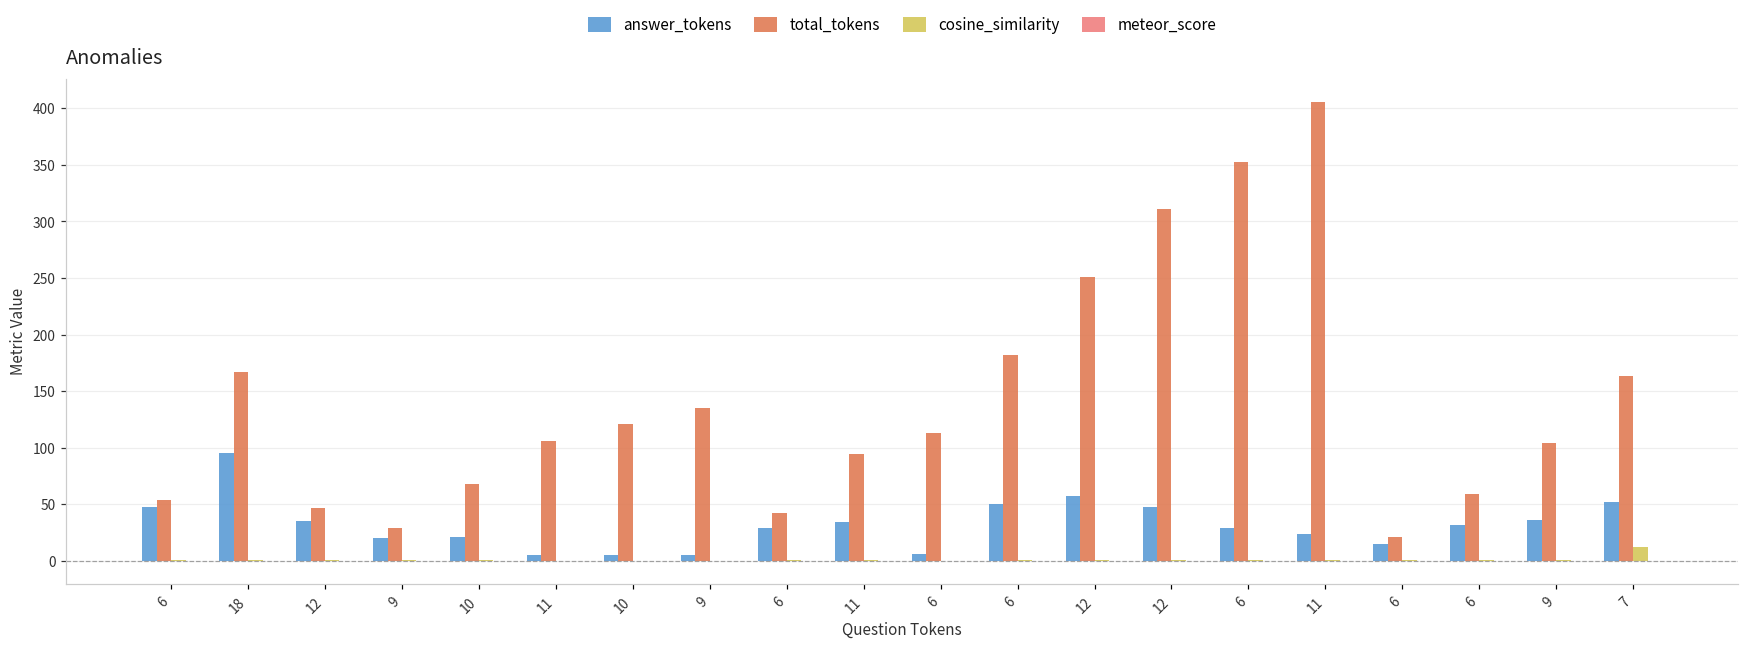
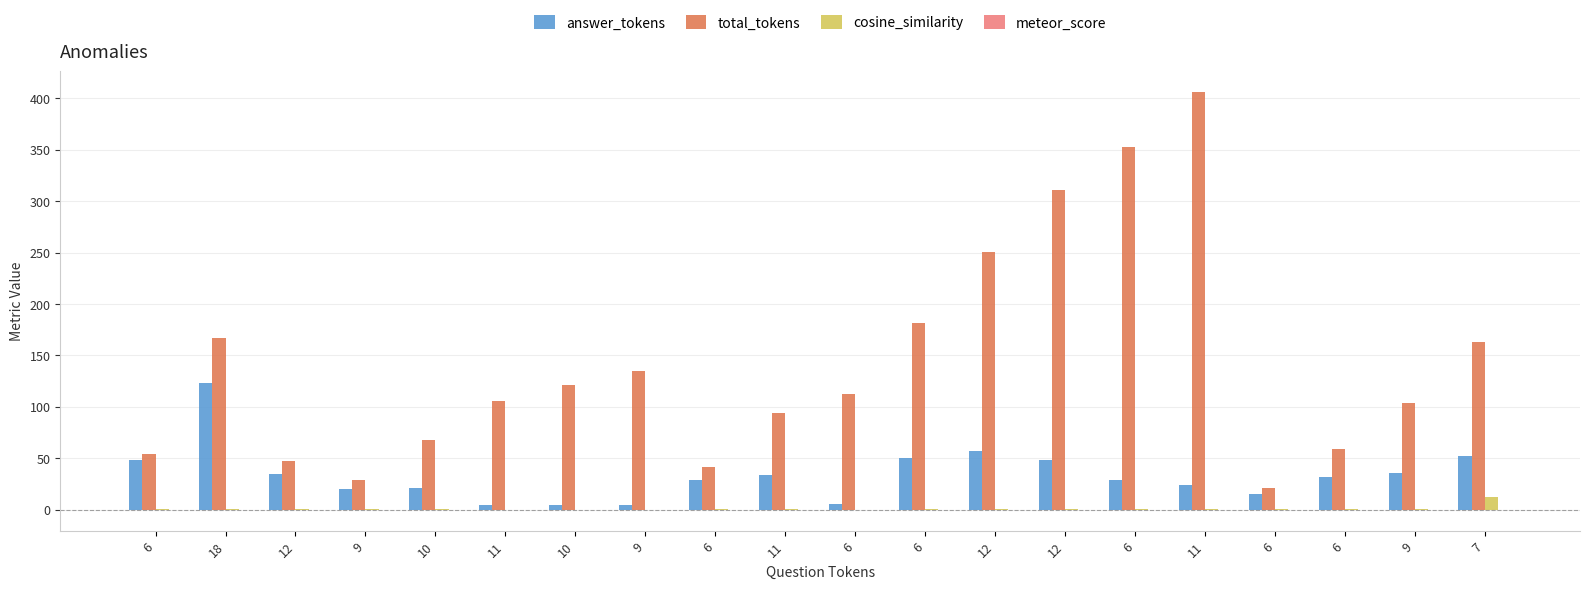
answer_tokens, 18: 95 -> 123
